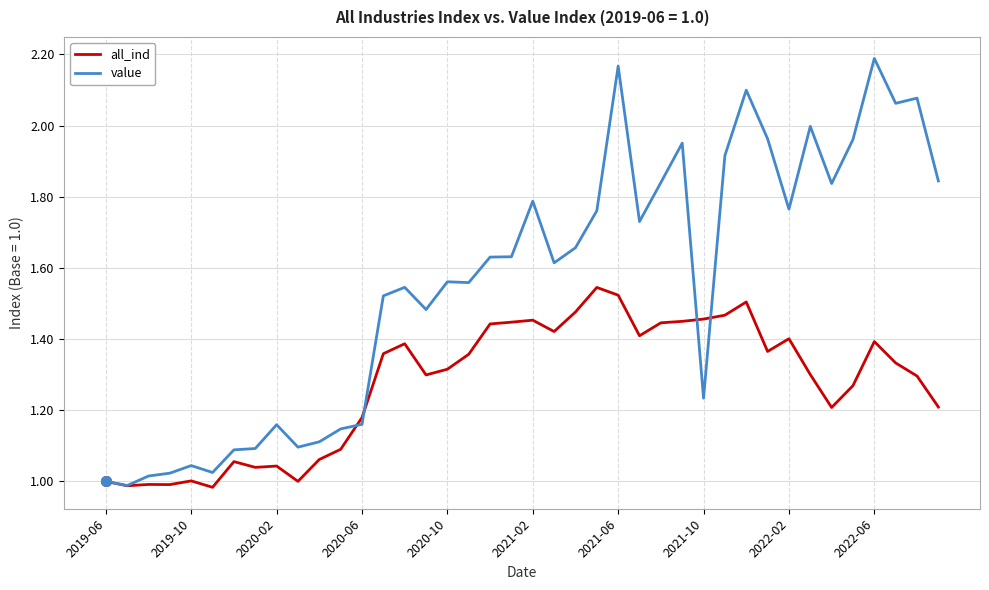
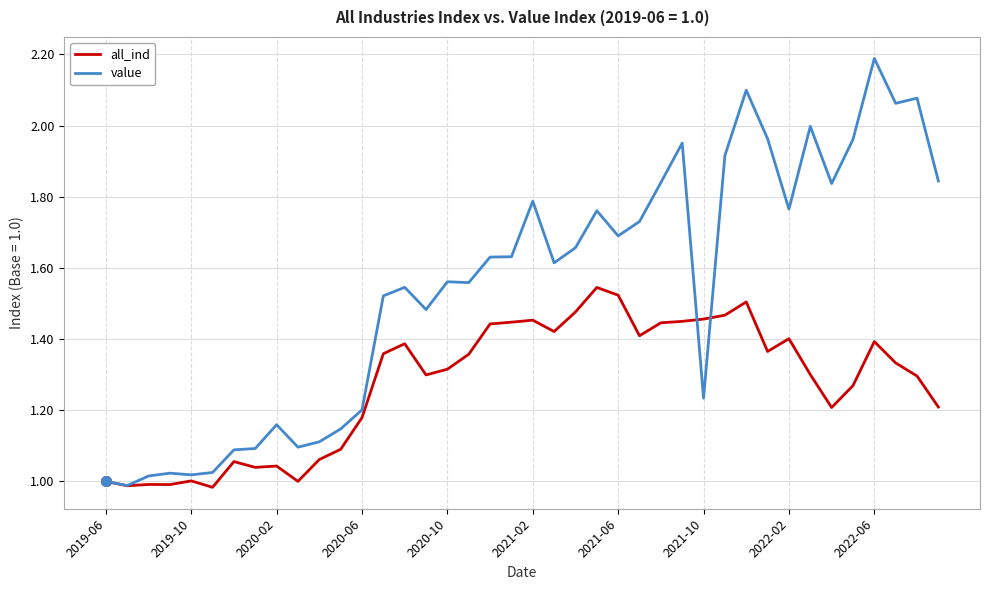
value, 2019-10: 1.04 -> 1.02
value, 2020-06: 1.16 -> 1.20
value, 2021-06: 2.17 -> 1.69
